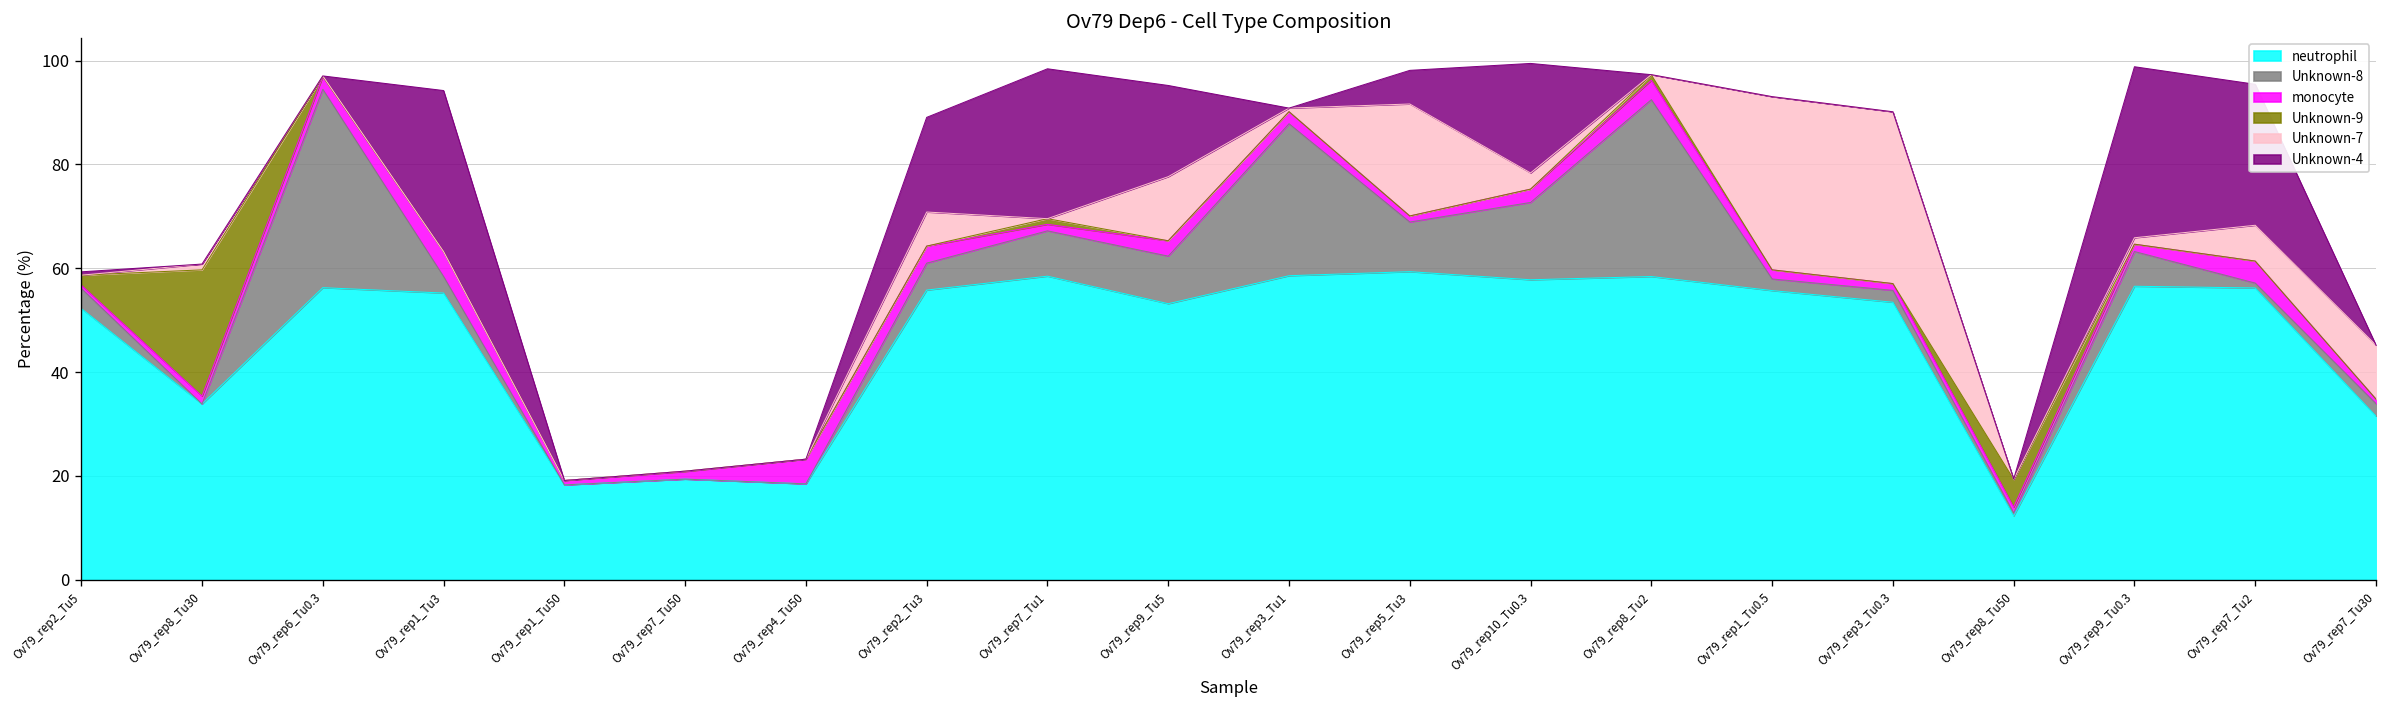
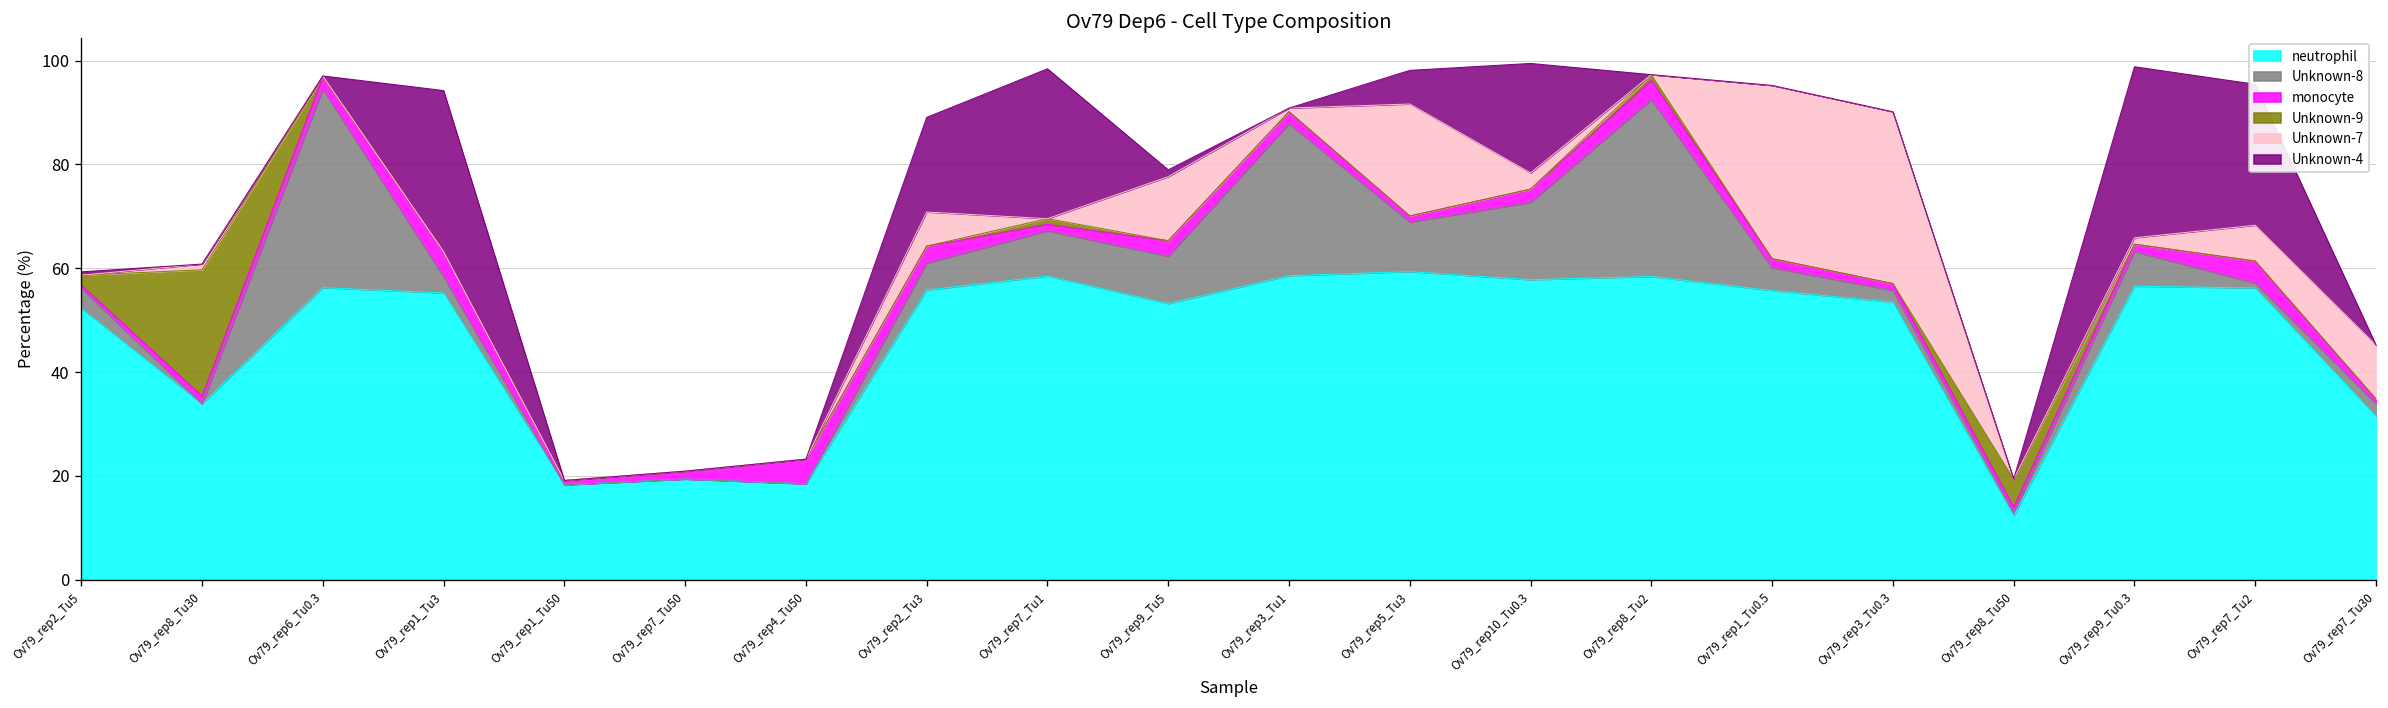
Unknown-4, Ov79_rep9_Tu5: 18 -> 1
Unknown-8, Ov79_rep1_Tu0.5: 2 -> 4
